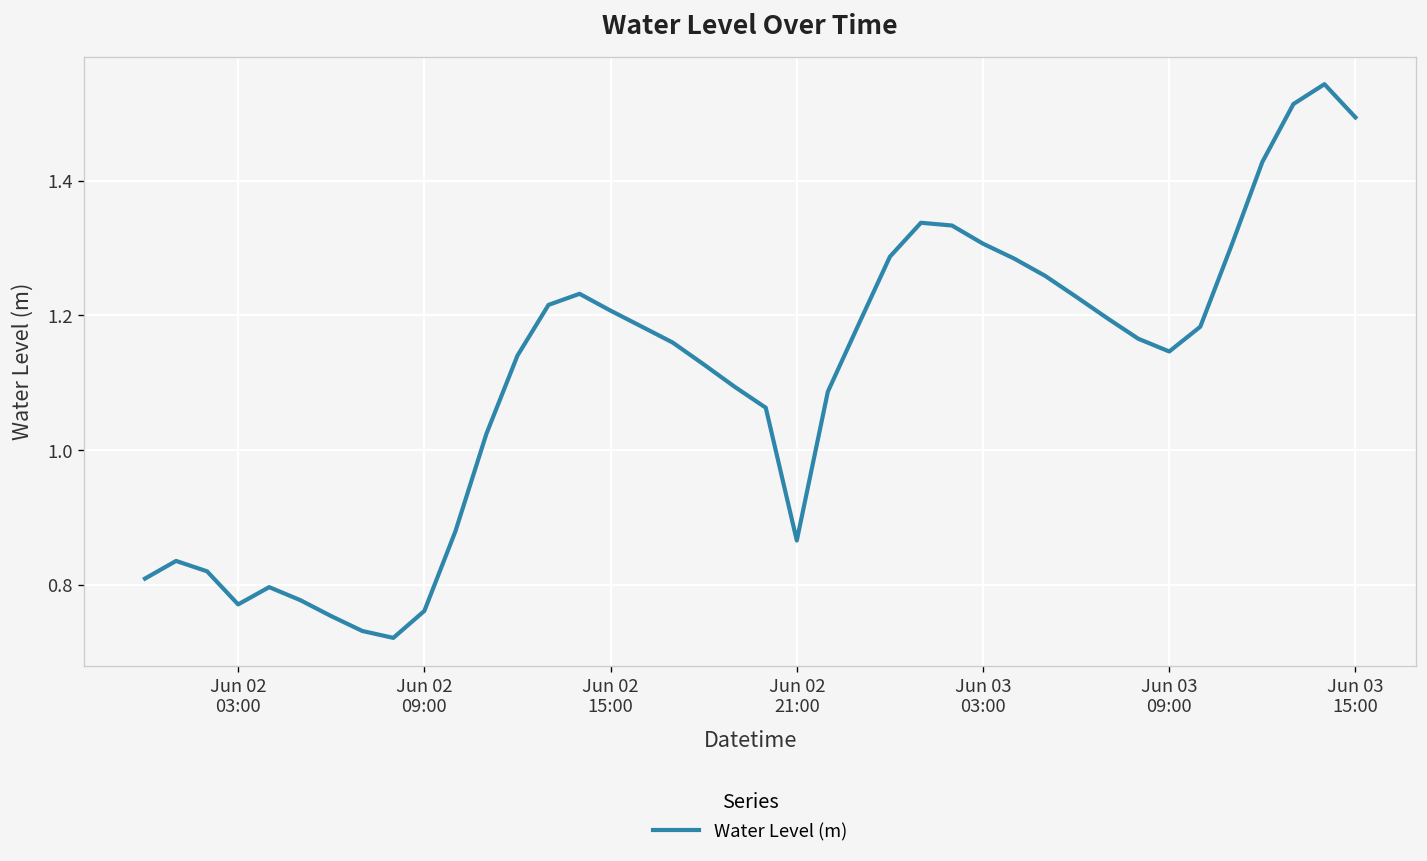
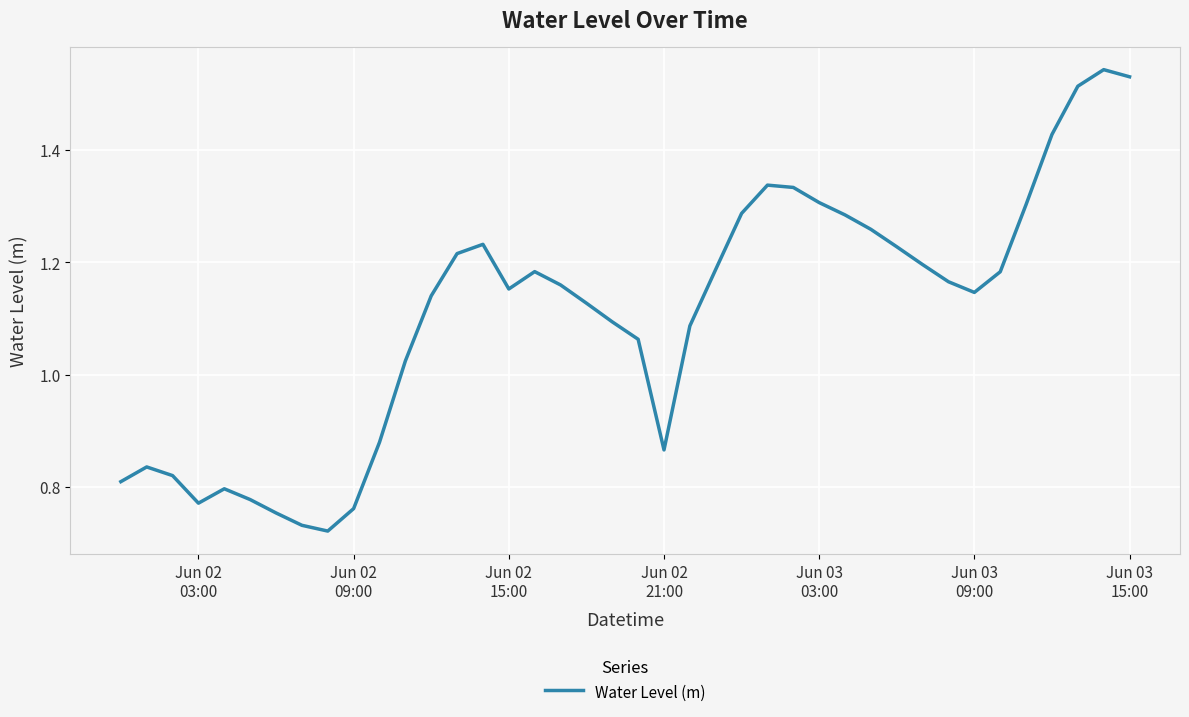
Jun 02 15:00: 1.21 -> 1.15
Jun 03 15:00: 1.49 -> 1.53
